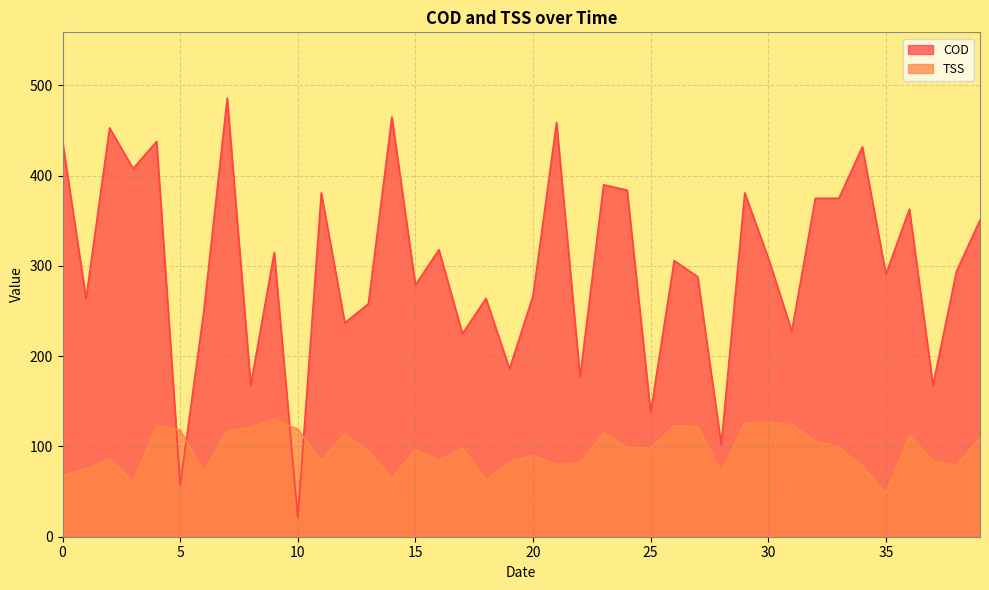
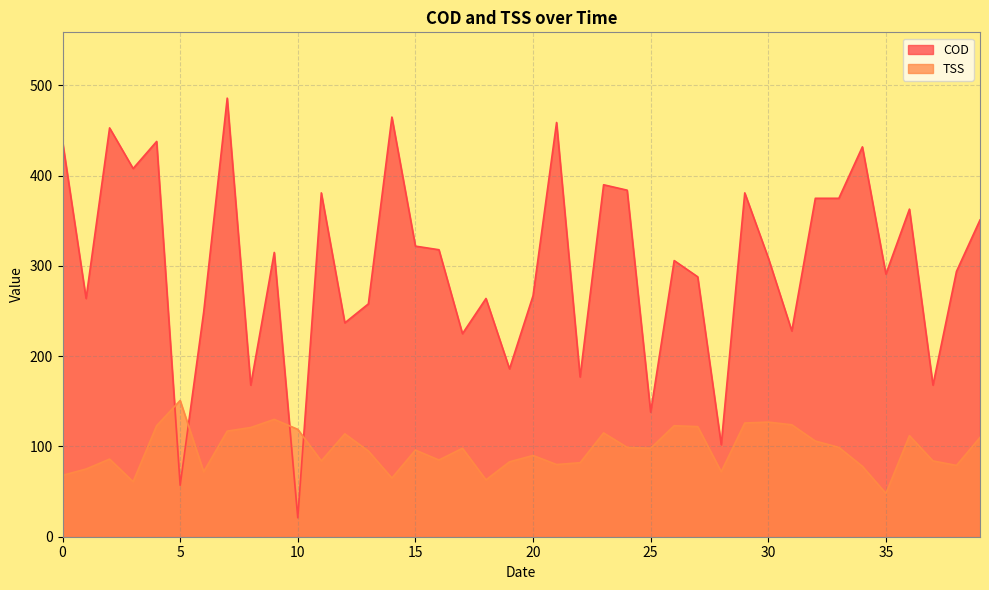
TSS, 5: 120 -> 150
COD, 15: 280 -> 320
